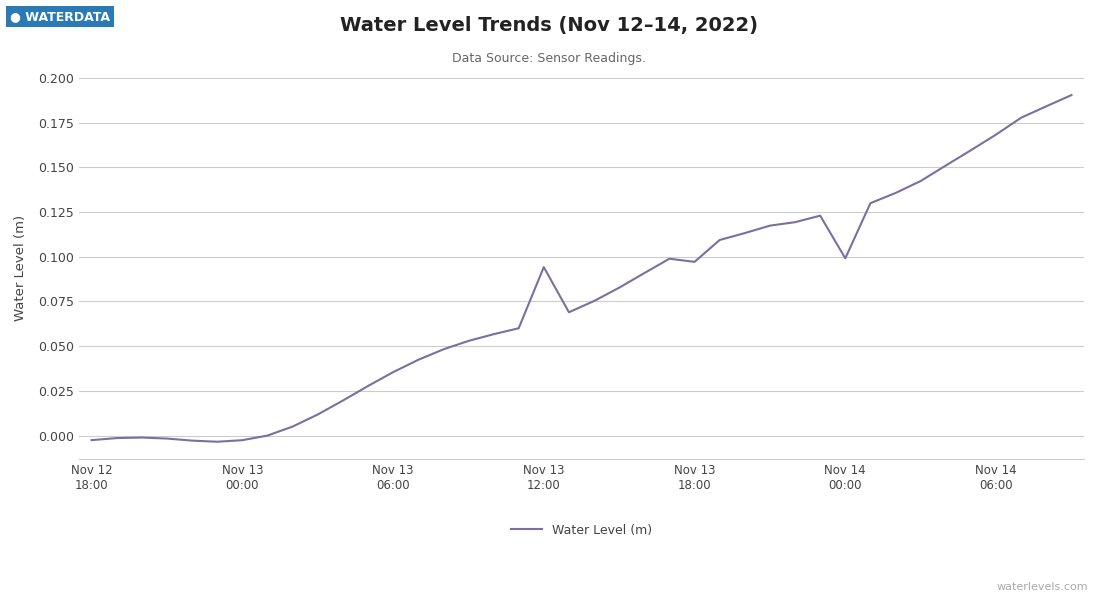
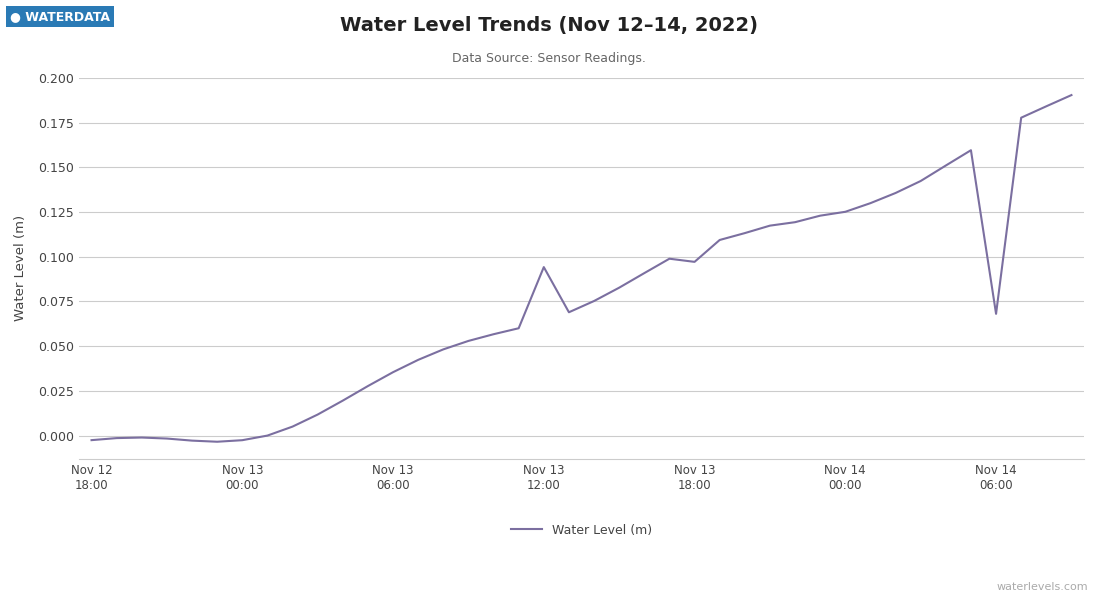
Nov 14 00:00: 0.099 -> 0.125
Nov 14 06:00: 0.168 -> 0.068
